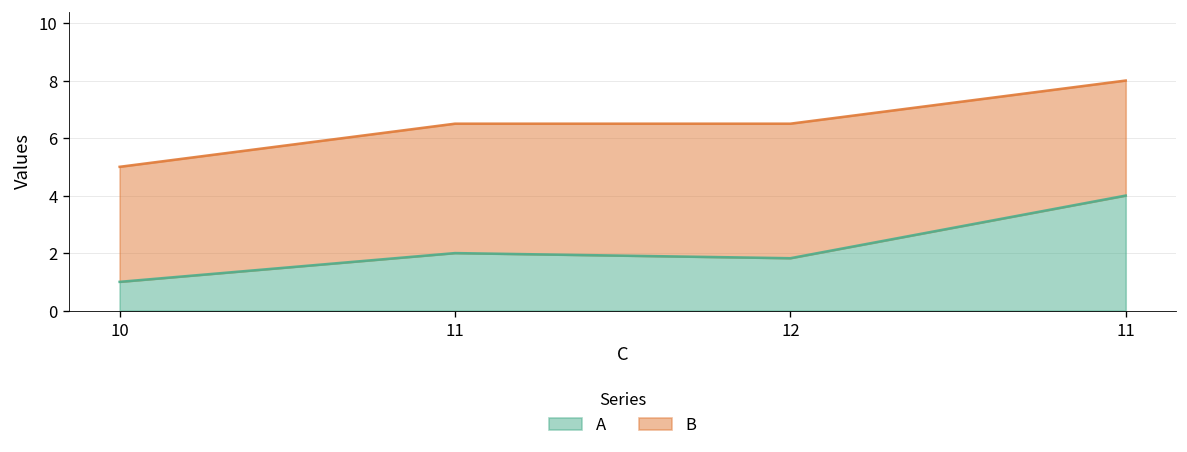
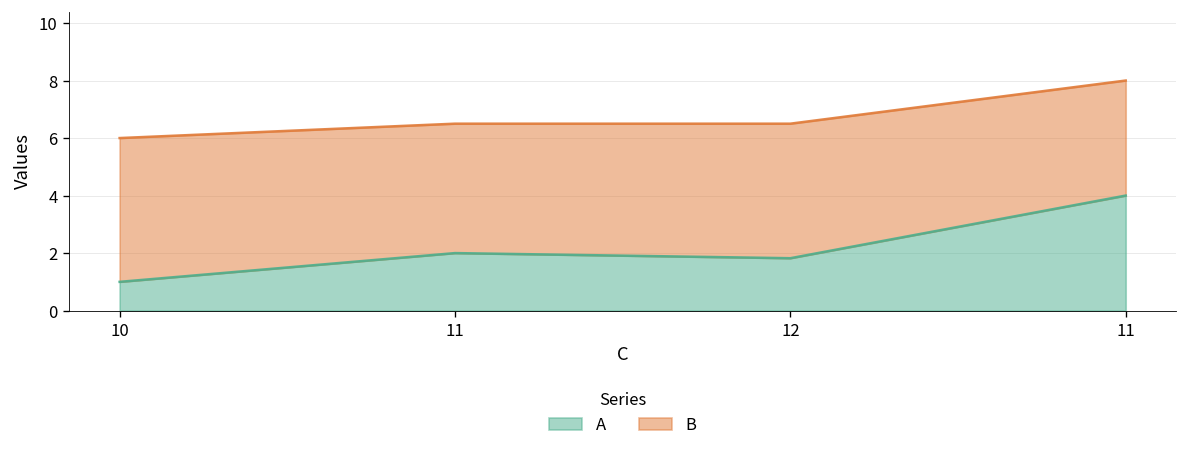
B, 10: 5 -> 6
